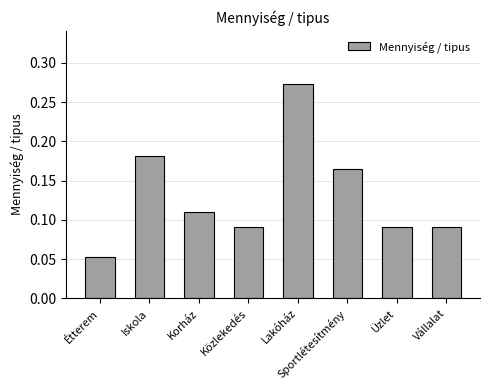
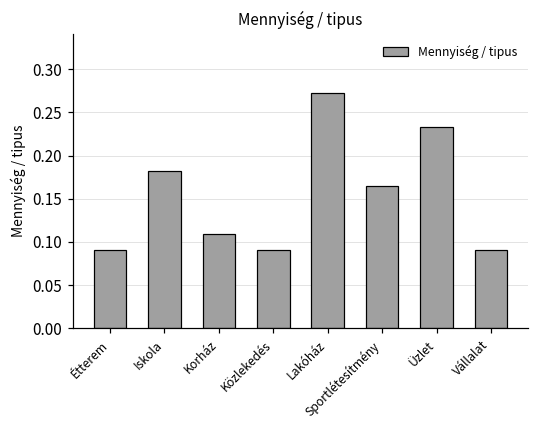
Étterem: 0.05 -> 0.09
Üzlet: 0.09 -> 0.23
